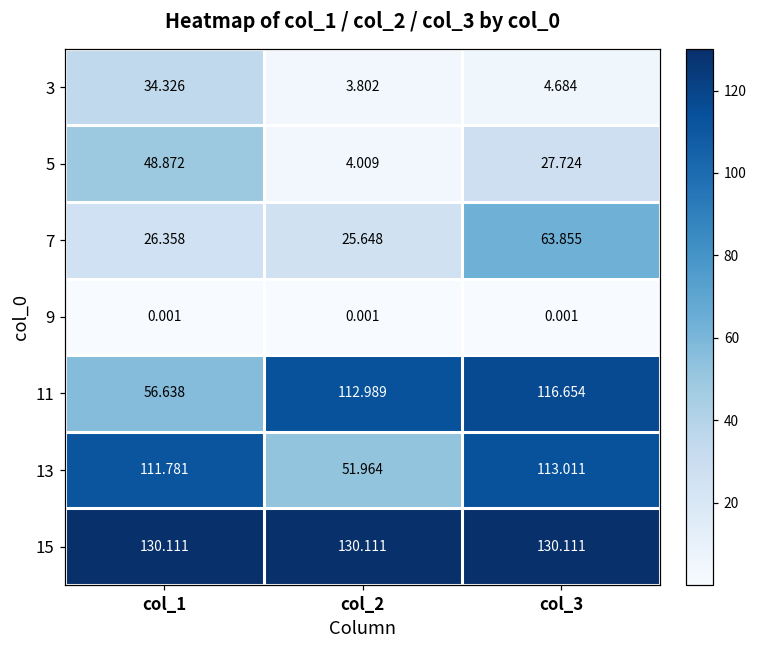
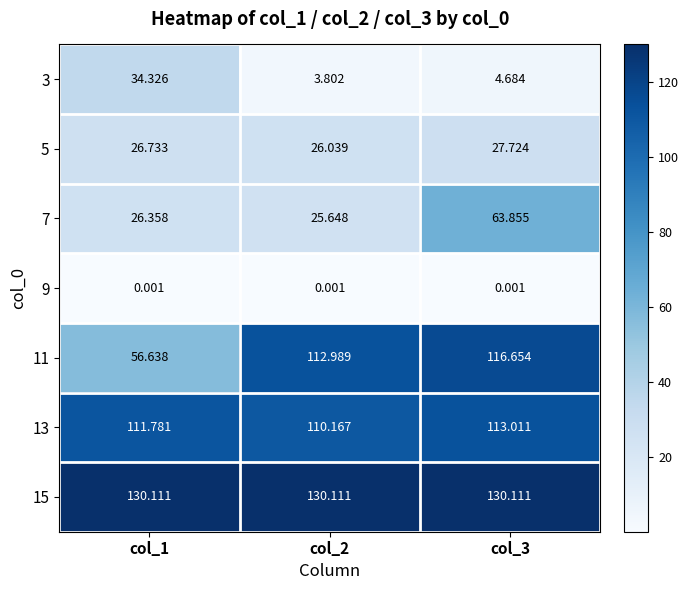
5, col_1: 48.872 -> 26.733
5, col_2: 4.009 -> 26.039
13, col_2: 51.964 -> 110.167
